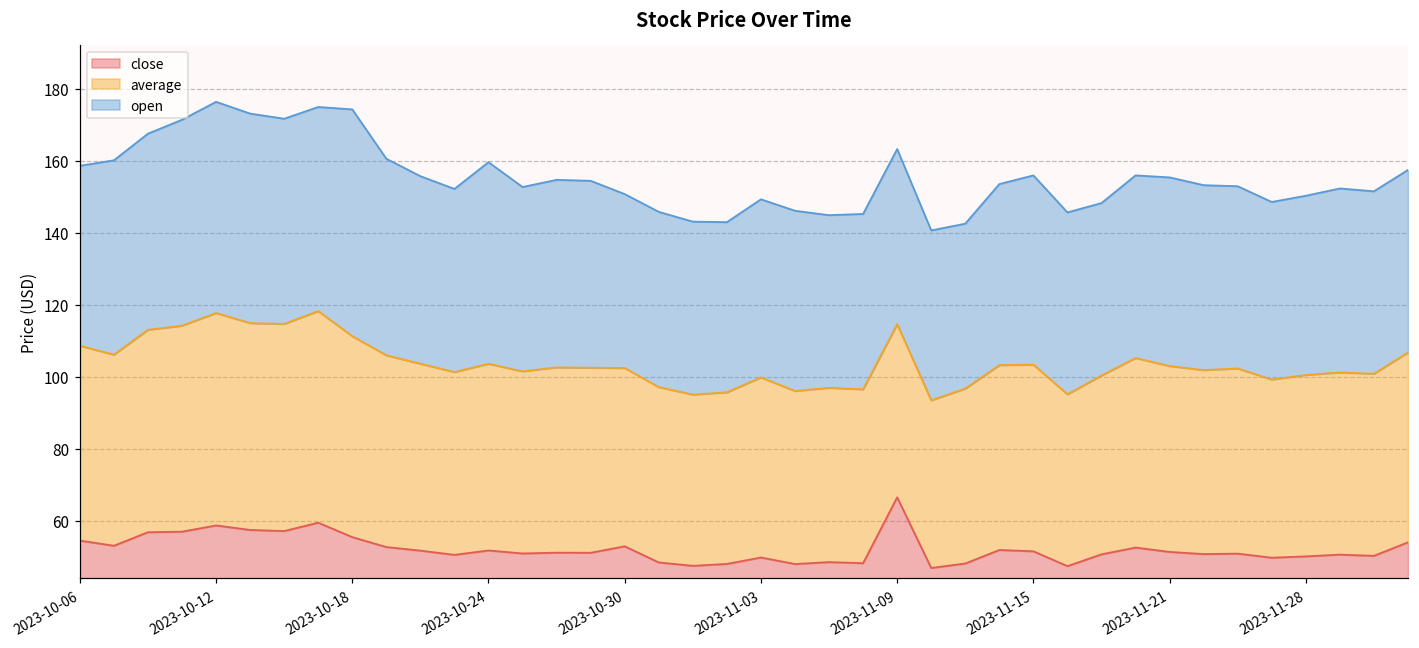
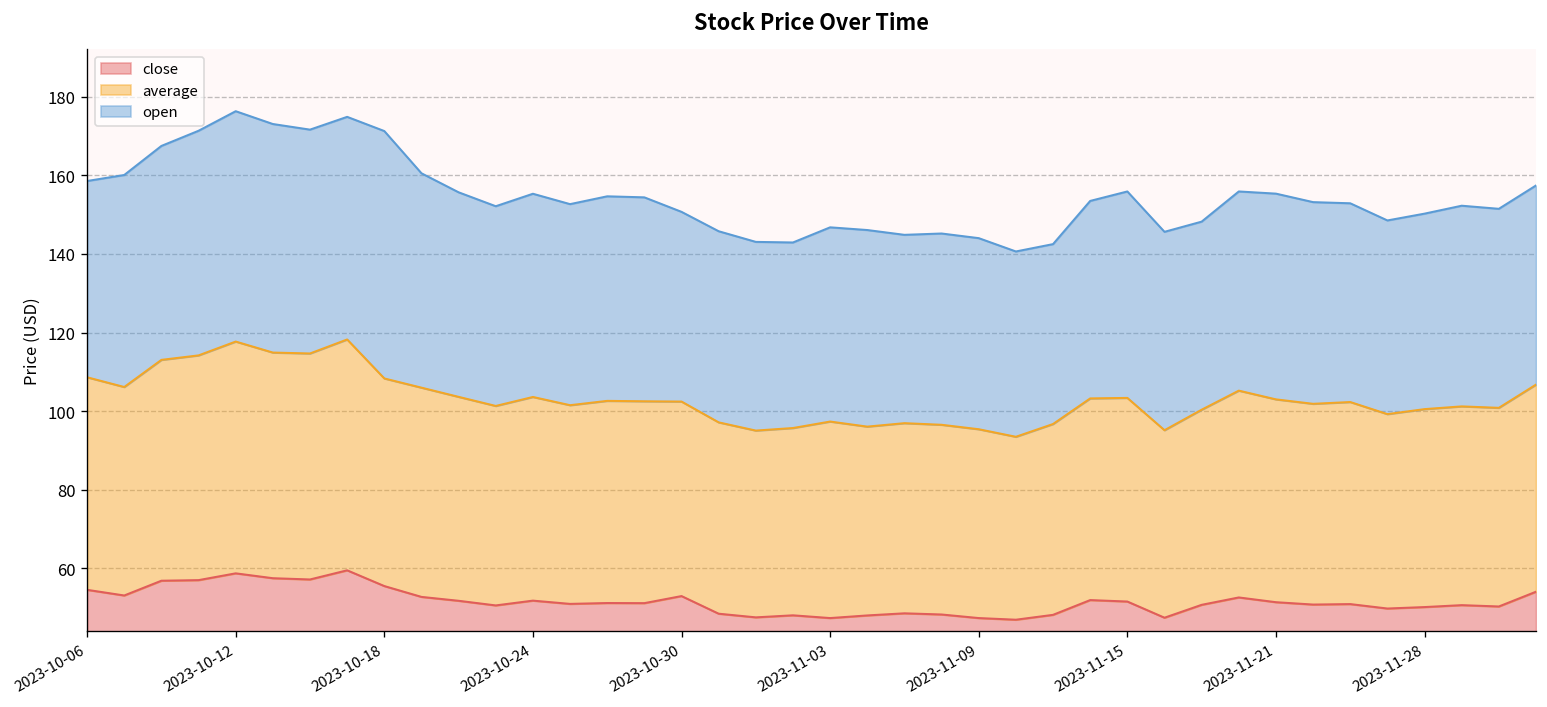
average, 2023-10-18: 56 -> 53
open, 2023-10-24: 56 -> 52
close, 2023-11-03: 50 -> 47
close, 2023-11-09: 67 -> 47
